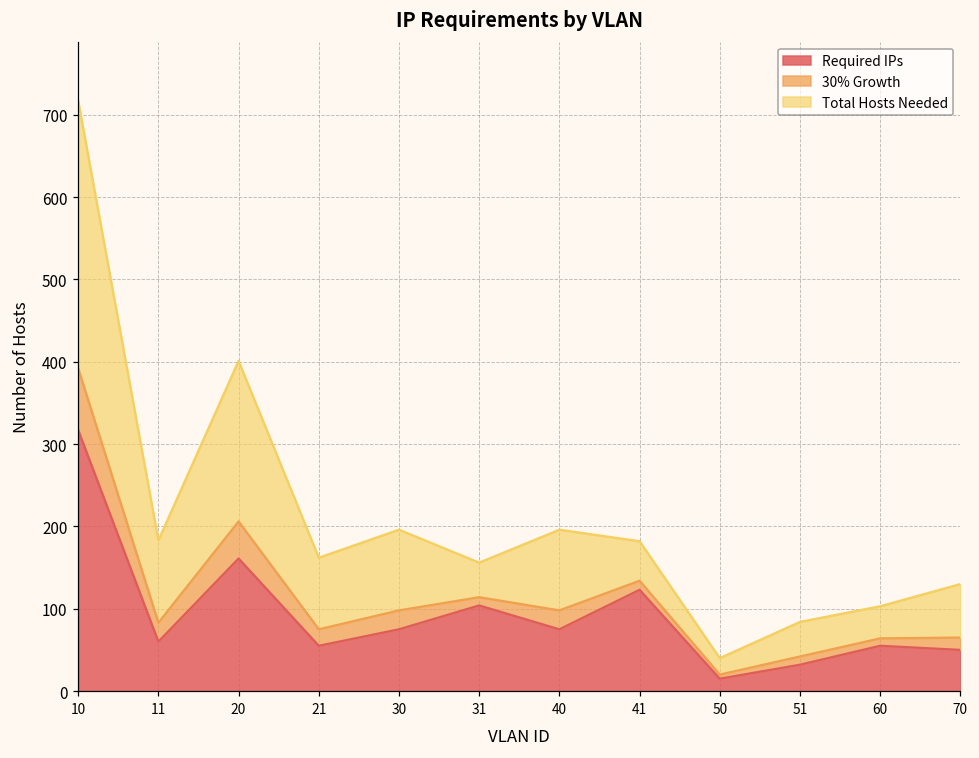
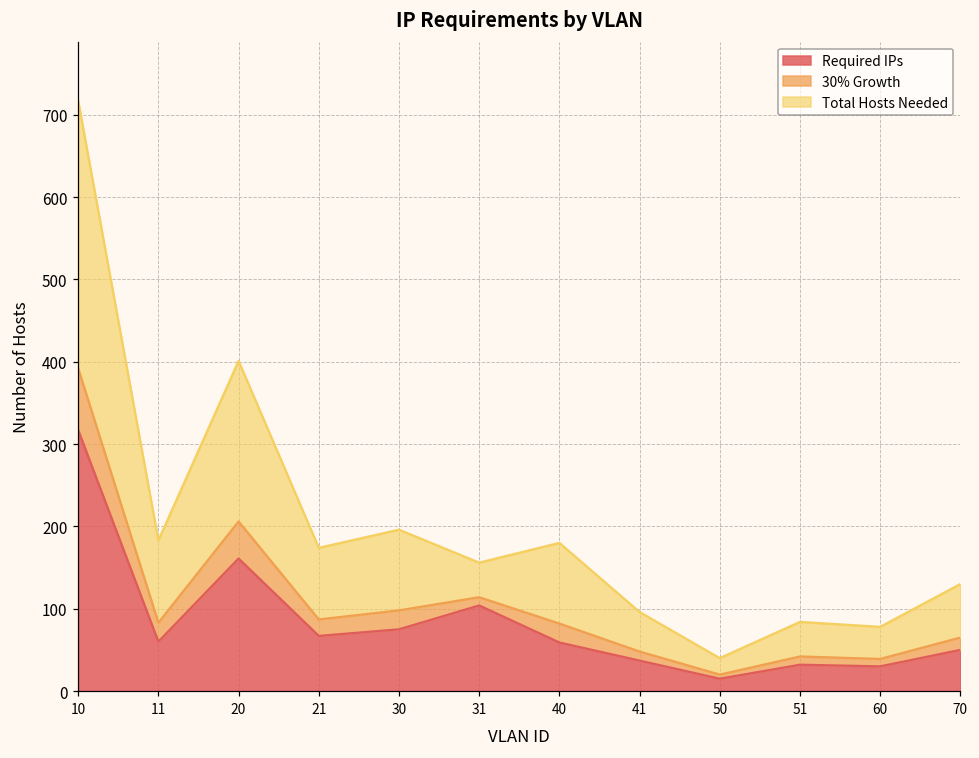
Required IPs, 21: 60 -> 70
Required IPs, 40: 80 -> 60
Required IPs, 41: 120 -> 40
Required IPs, 60: 60 -> 30
